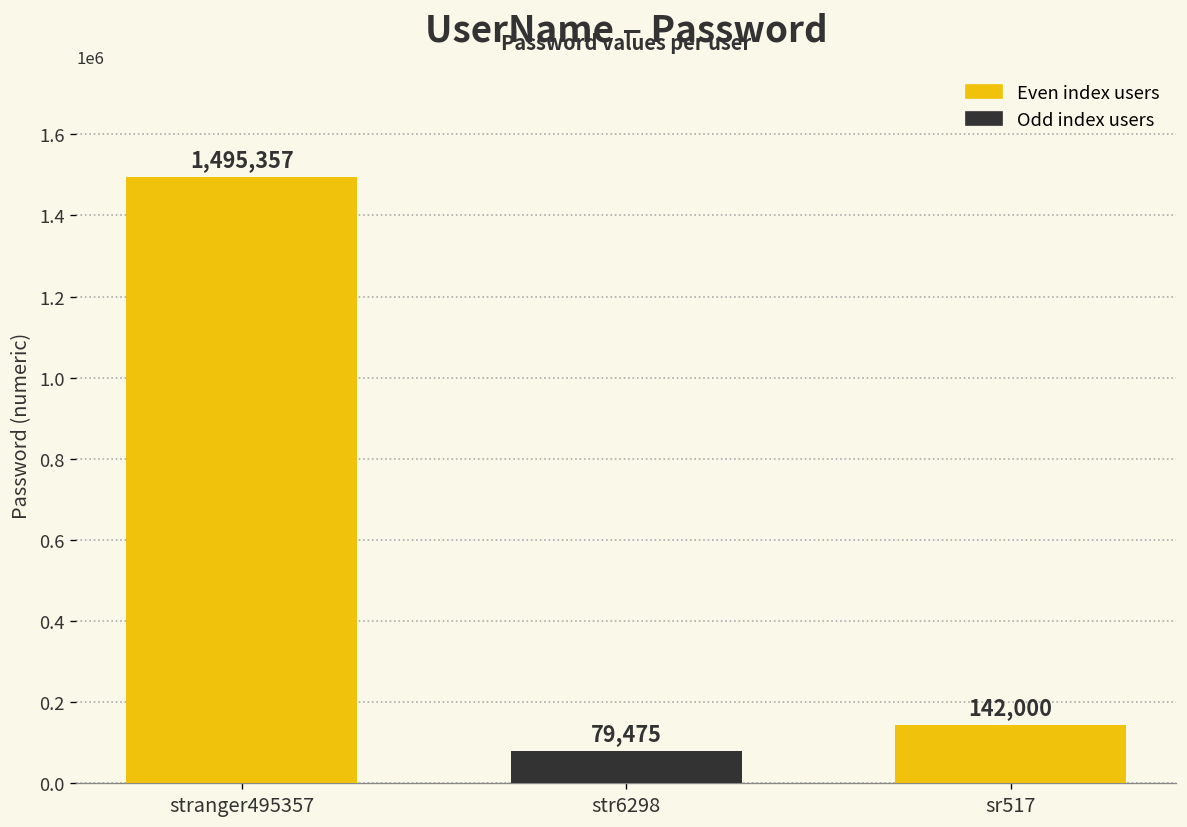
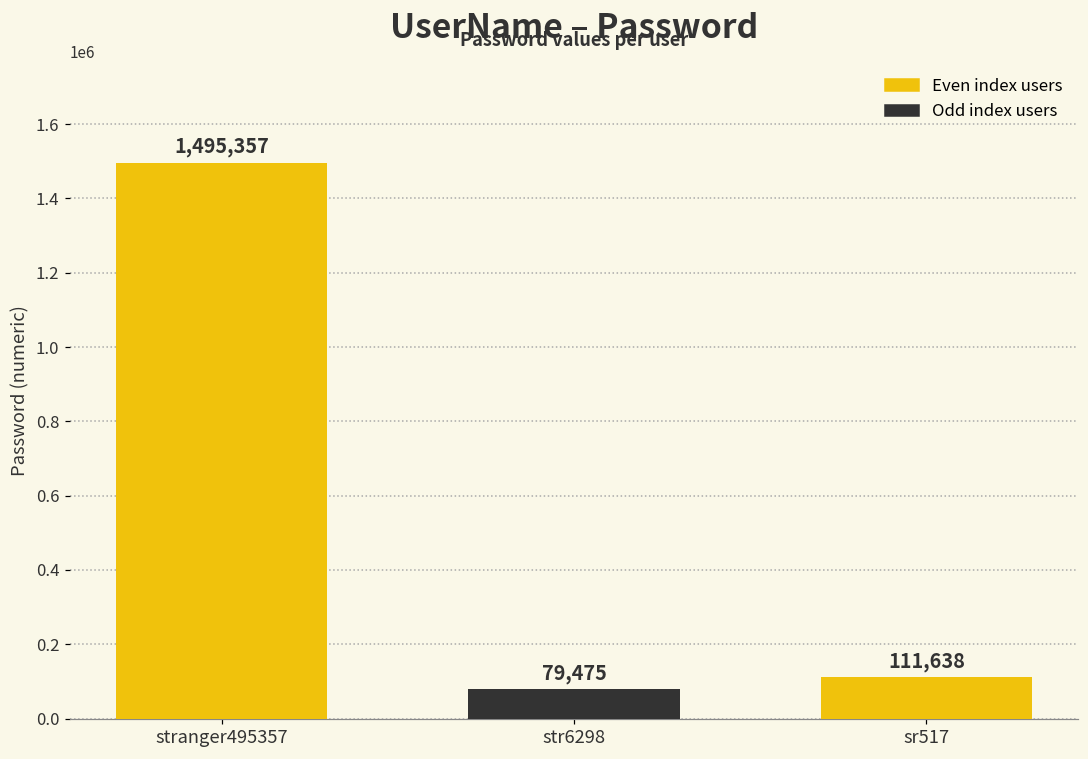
sr517: 142,000 -> 111,638
